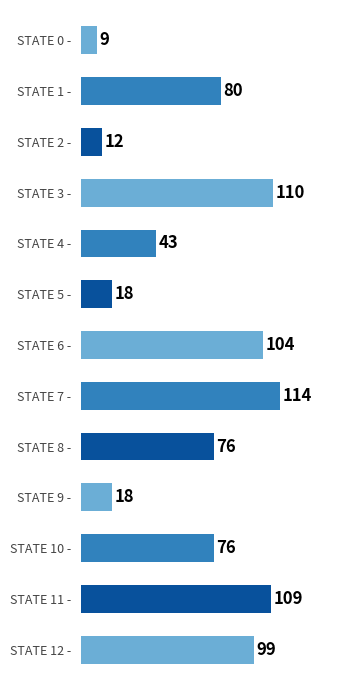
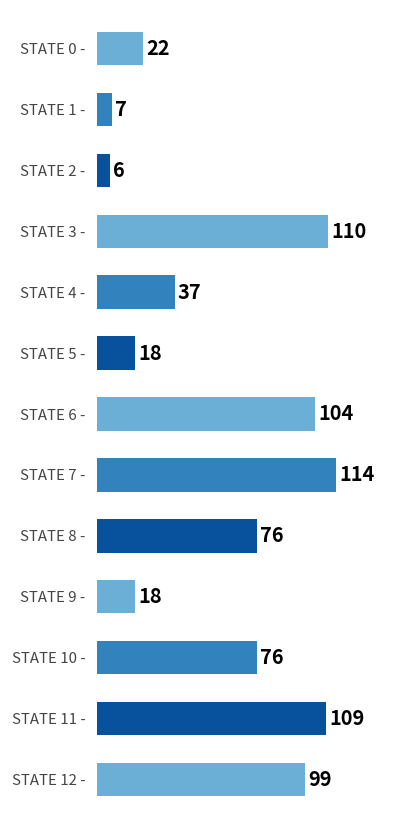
STATE 0 -: 9 -> 22
STATE 1 -: 80 -> 7
STATE 2 -: 12 -> 6
STATE 4 -: 43 -> 37
